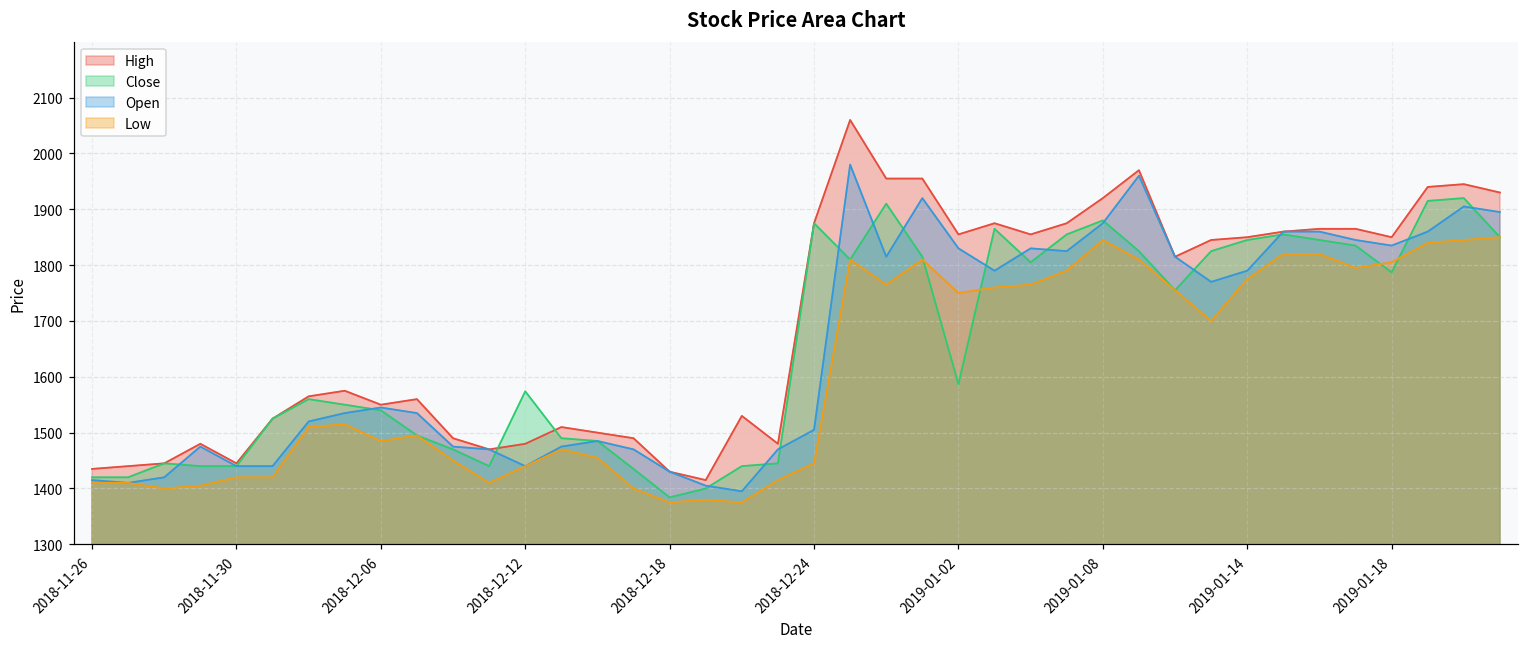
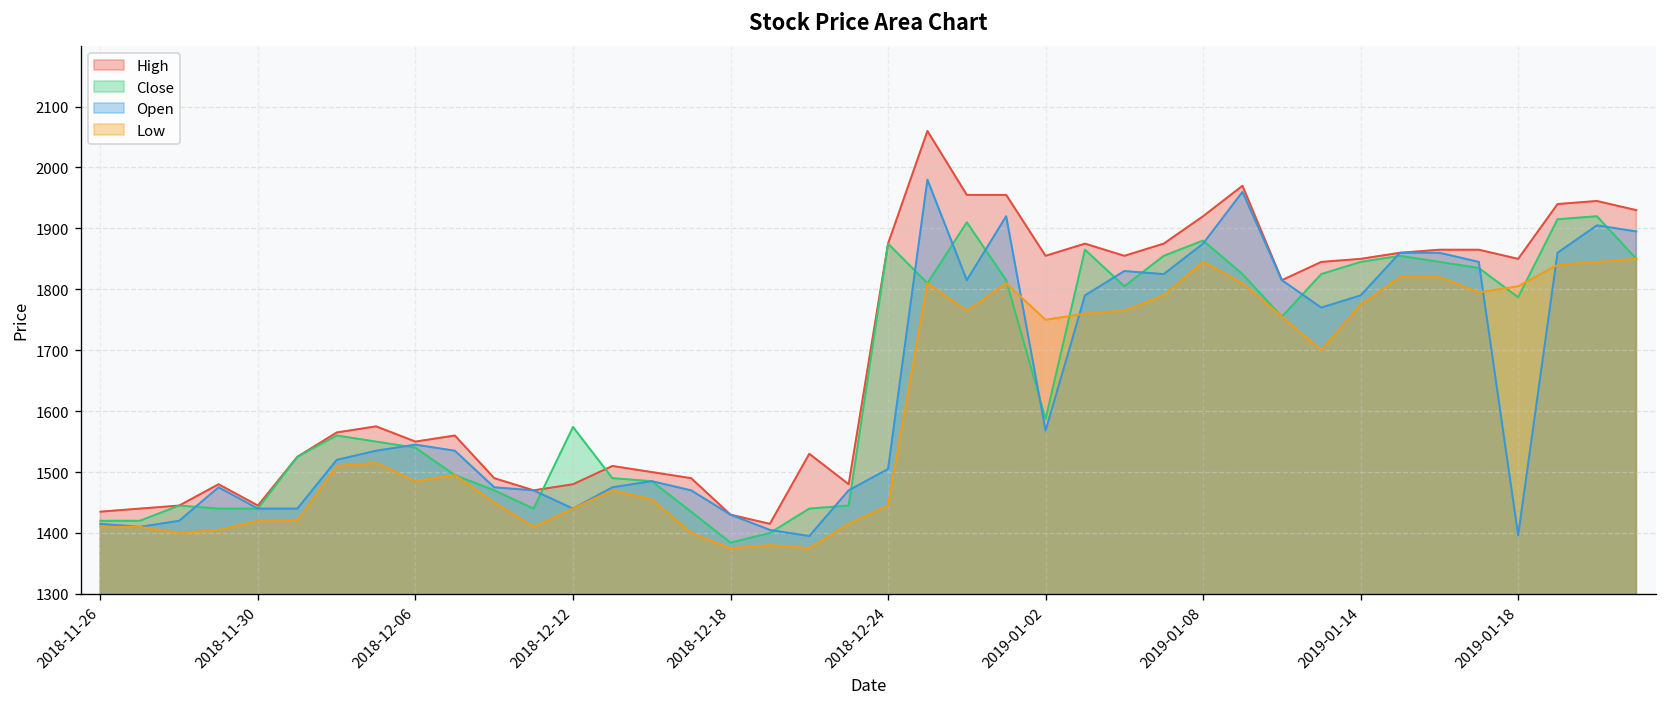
Open, 2019-01-02: 1830 -> 1570
Open, 2019-01-18: 1840 -> 1400
